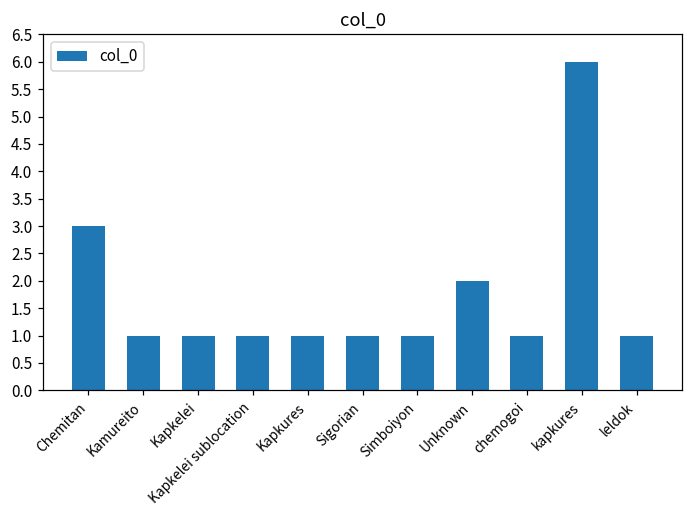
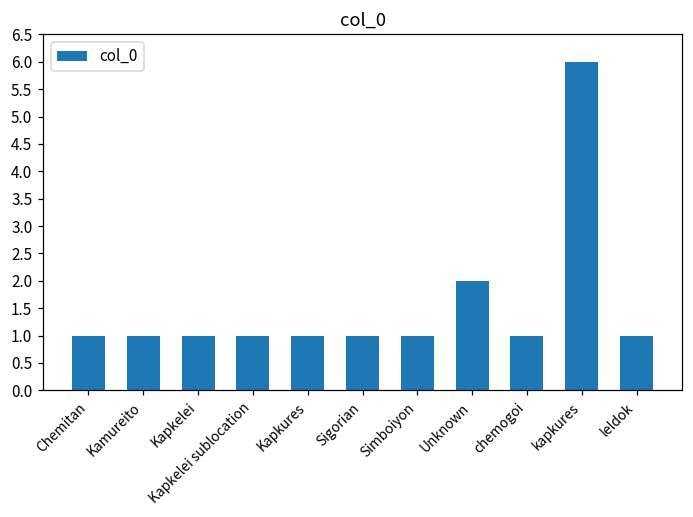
Chemitan: 3 -> 1
